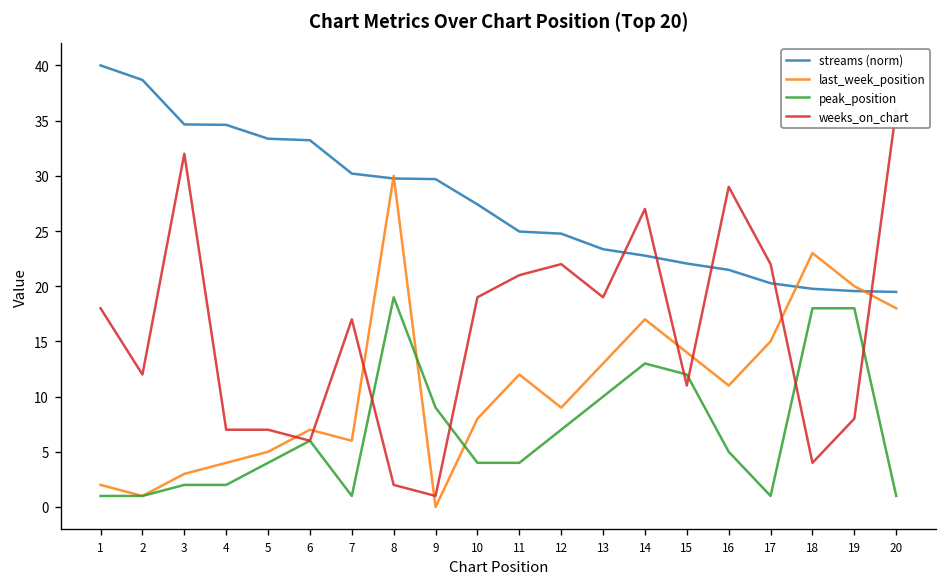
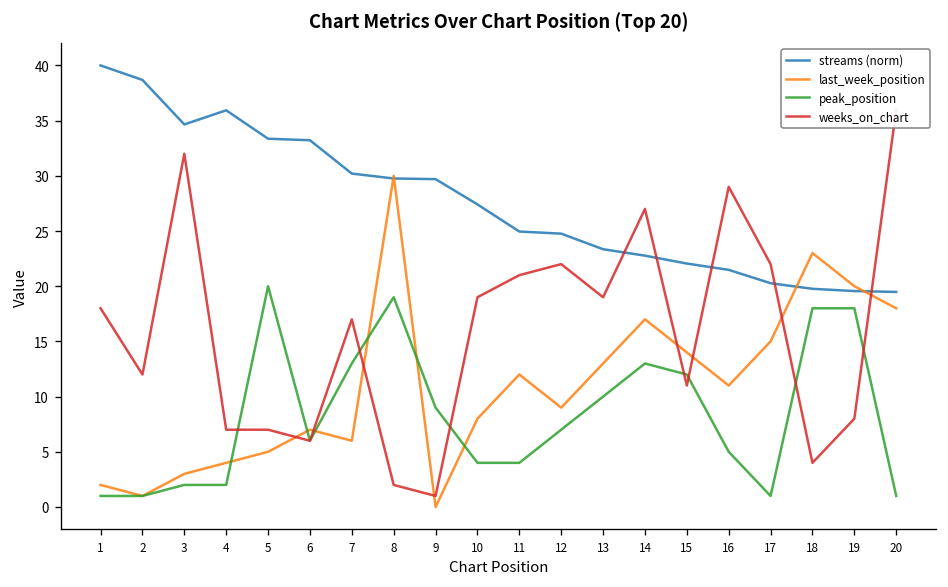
streams (norm), 4: 35 -> 36
peak_position, 5: 4 -> 20
peak_position, 7: 1 -> 13
